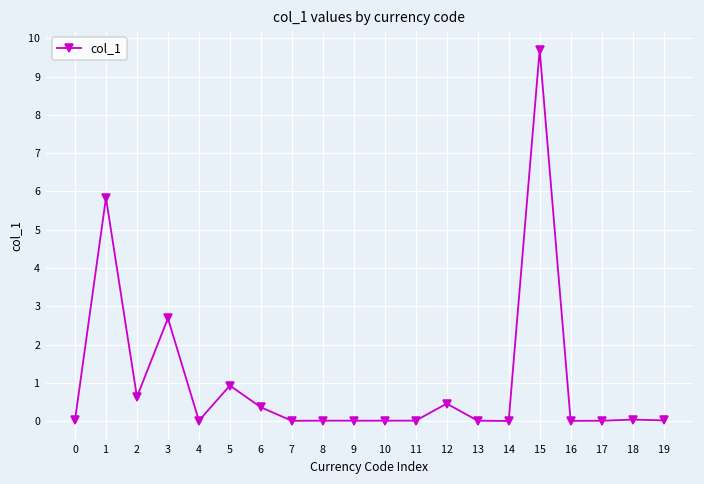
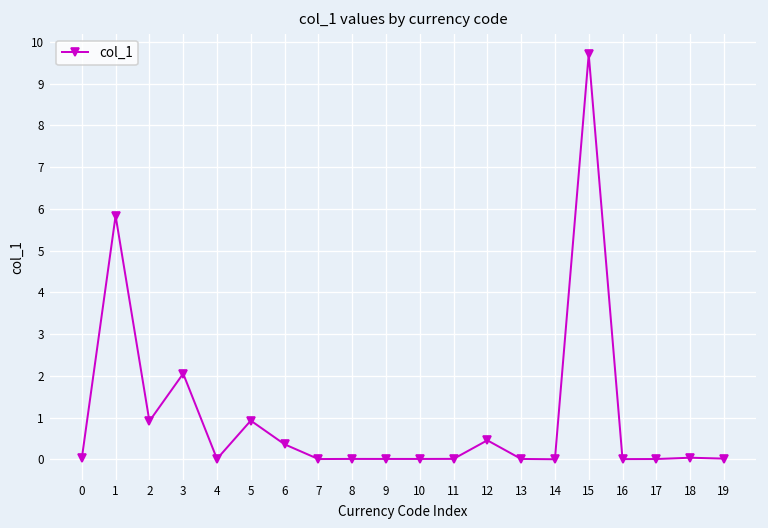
2: 0.6 -> 0.9
3: 2.7 -> 2.1
